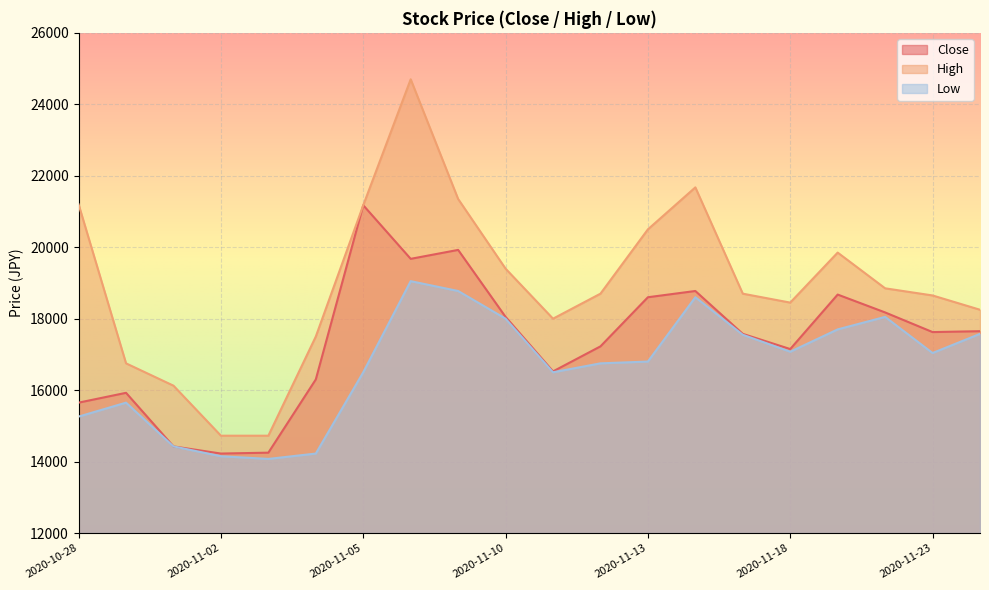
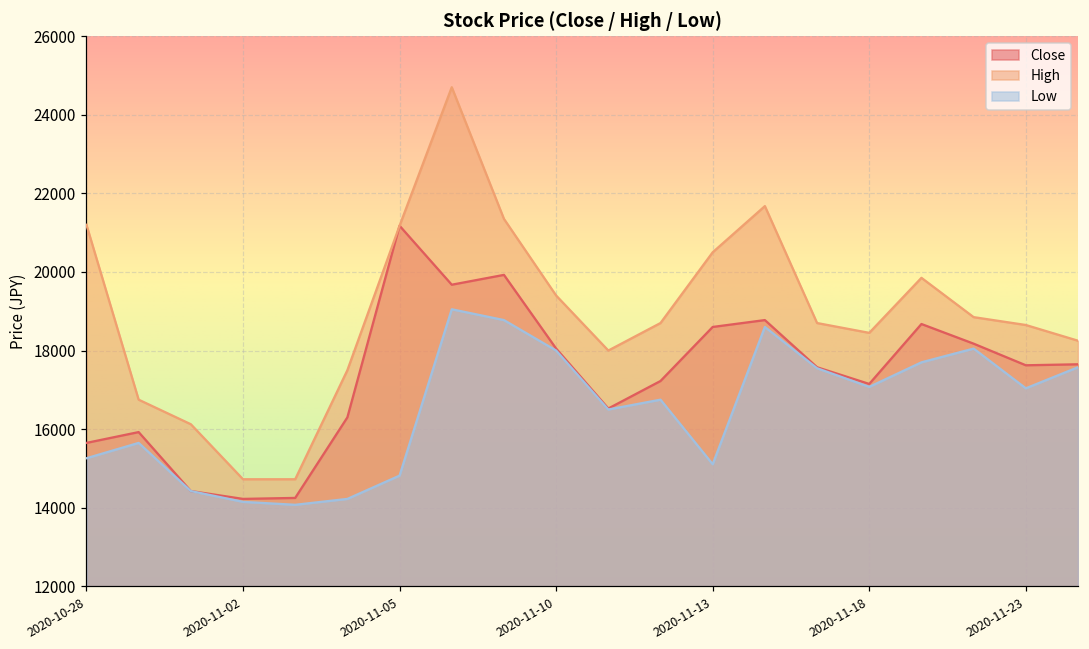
Low, 2020-11-05: 16500 -> 14800
Low, 2020-11-13: 16800 -> 15100
